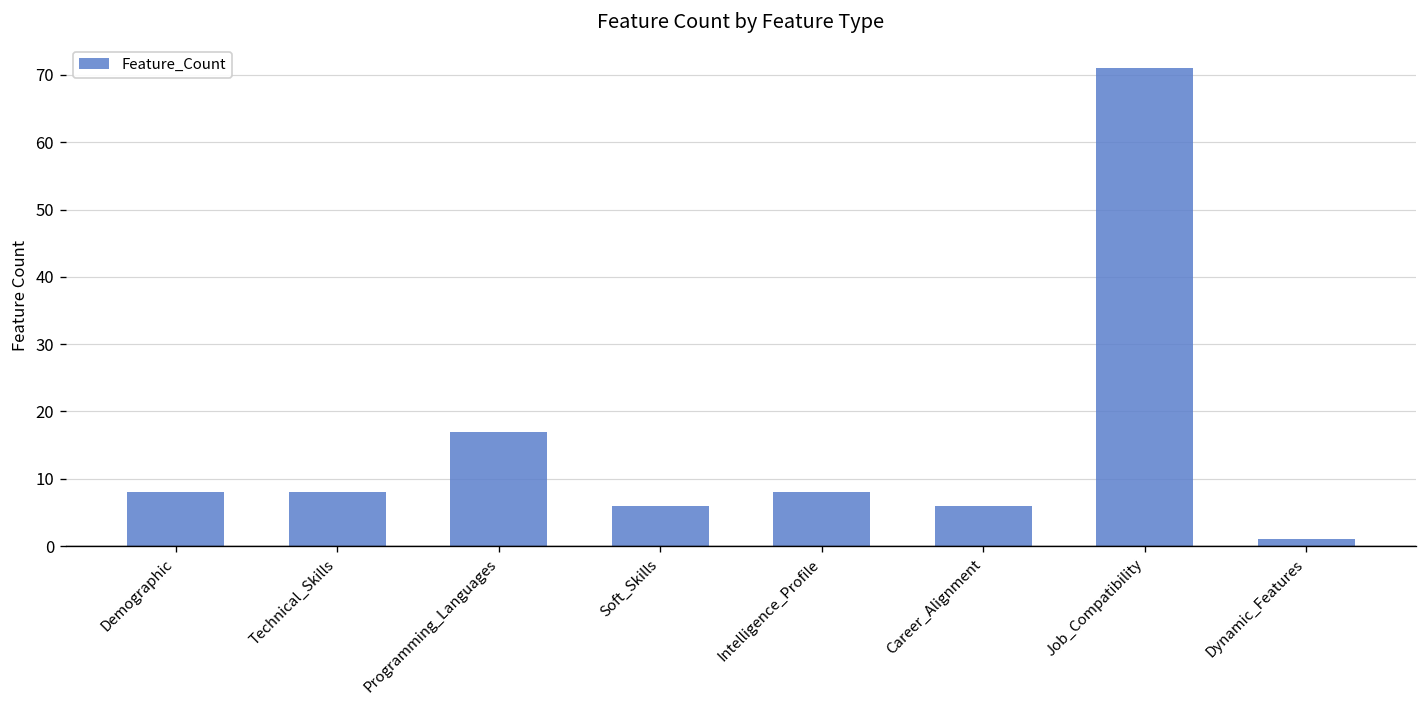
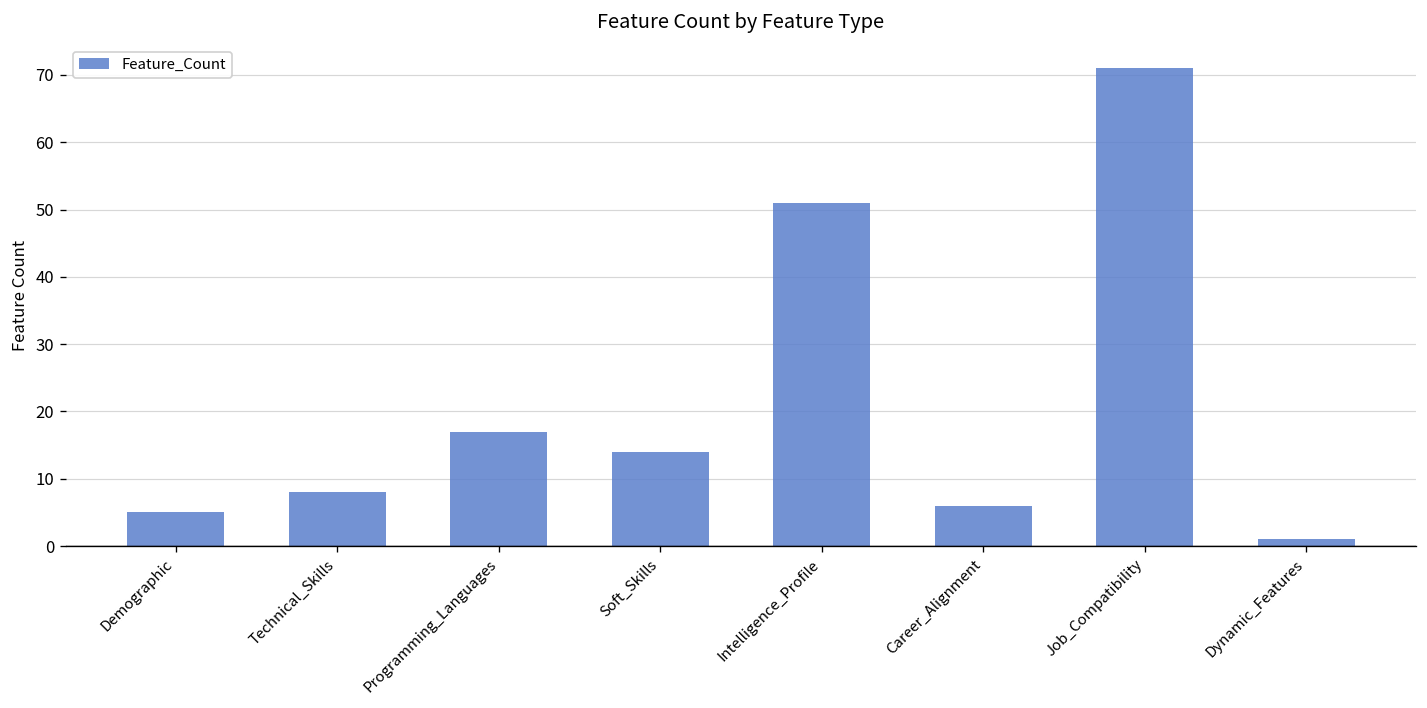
Demographic: 8 -> 5
Soft_Skills: 6 -> 14
Intelligence_Profile: 8 -> 51
